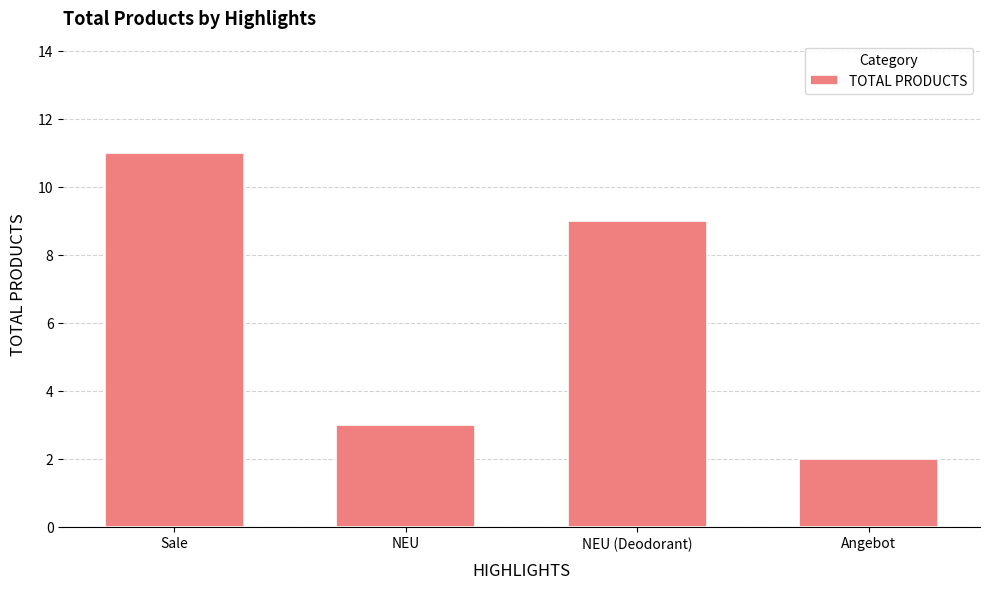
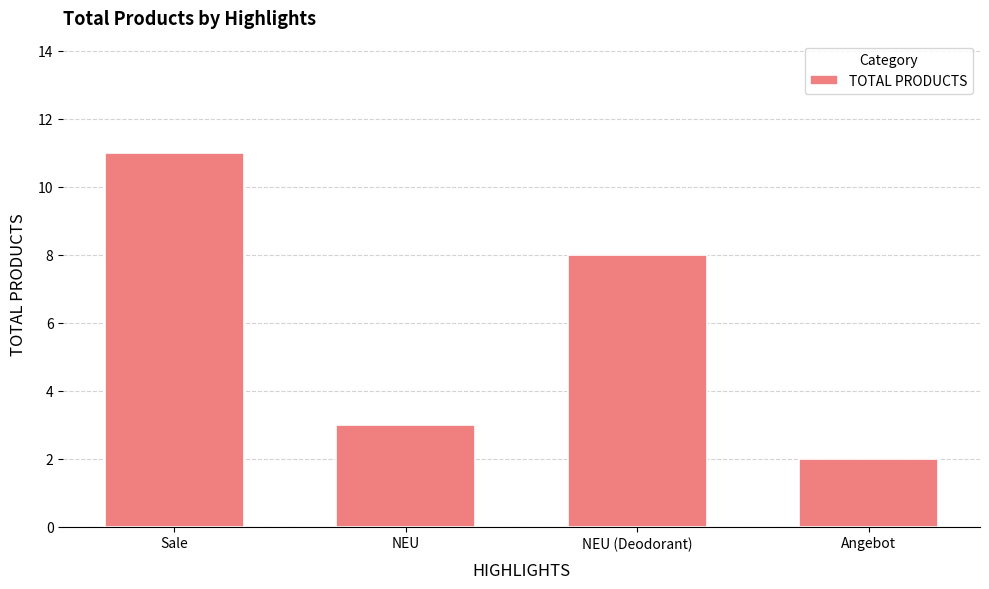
NEU (Deodorant): 9 -> 8
